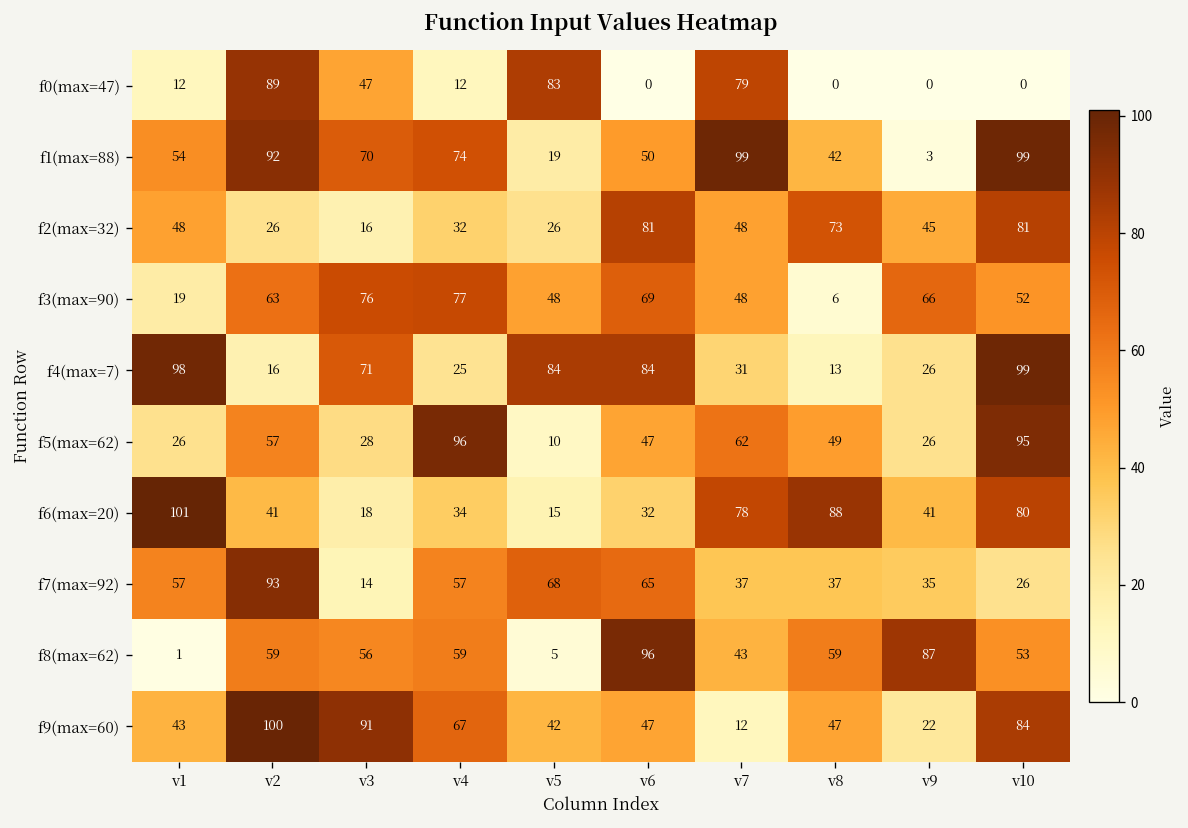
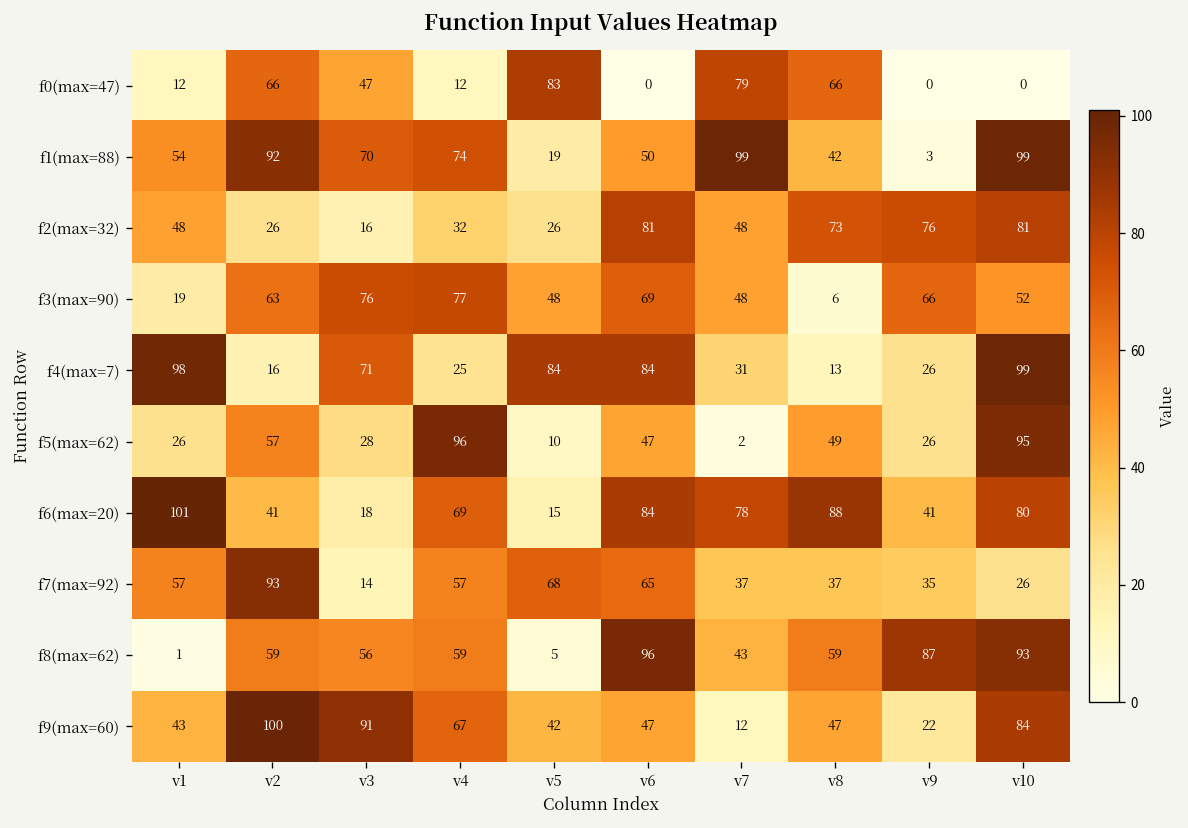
f0(max=47), v2: 89 -> 66
f0(max=47), v8: 0 -> 66
f2(max=32), v9: 45 -> 76
f5(max=62), v7: 62 -> 2
f6(max=20), v4: 34 -> 69
f6(max=20), v6: 32 -> 84
f8(max=62), v10: 53 -> 93
